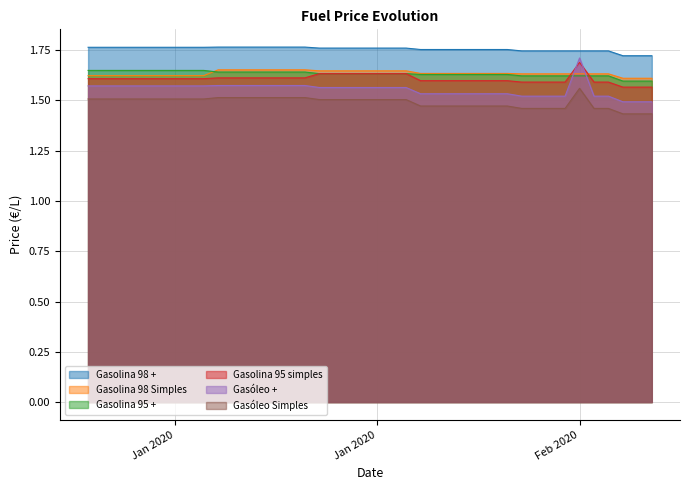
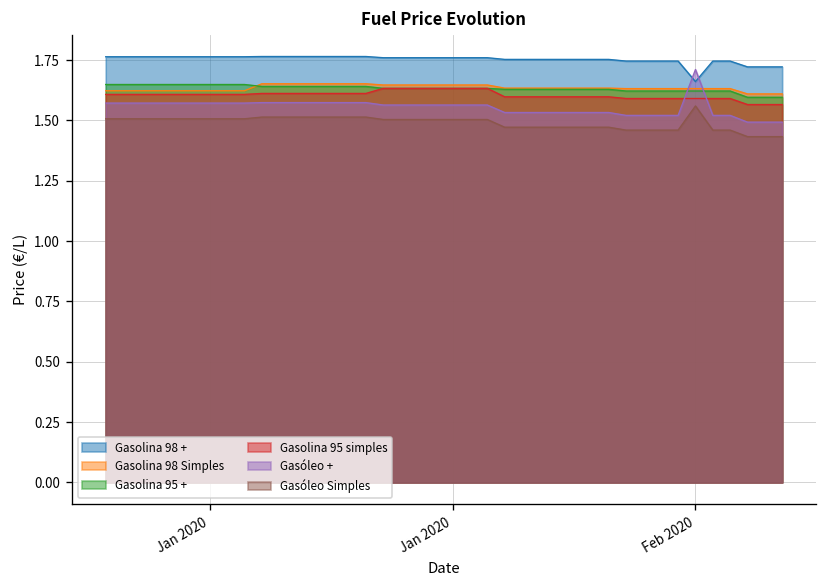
Gasolina 98 +, Feb 2020: 1.75 -> 1.66
Gasolina 95 simples, Feb 2020: 1.69 -> 1.59
